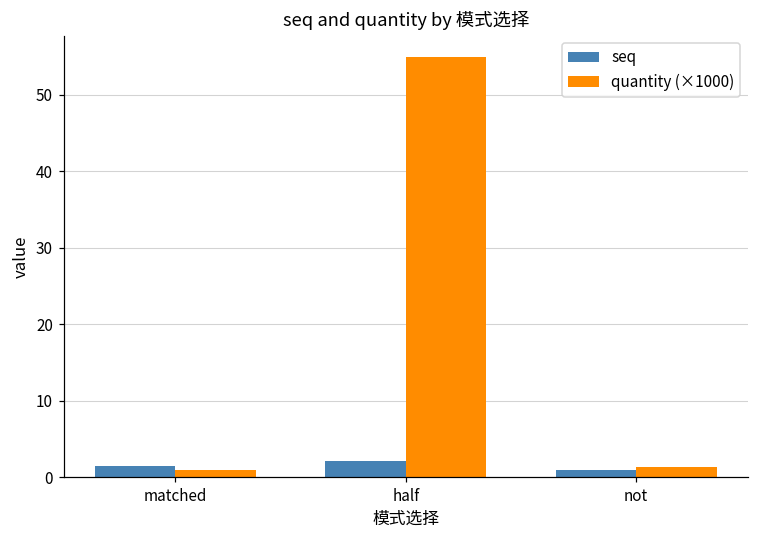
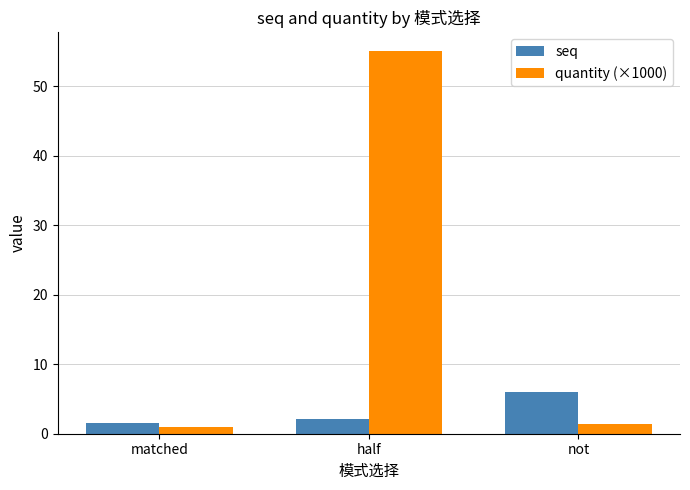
seq, not: 1 -> 6
